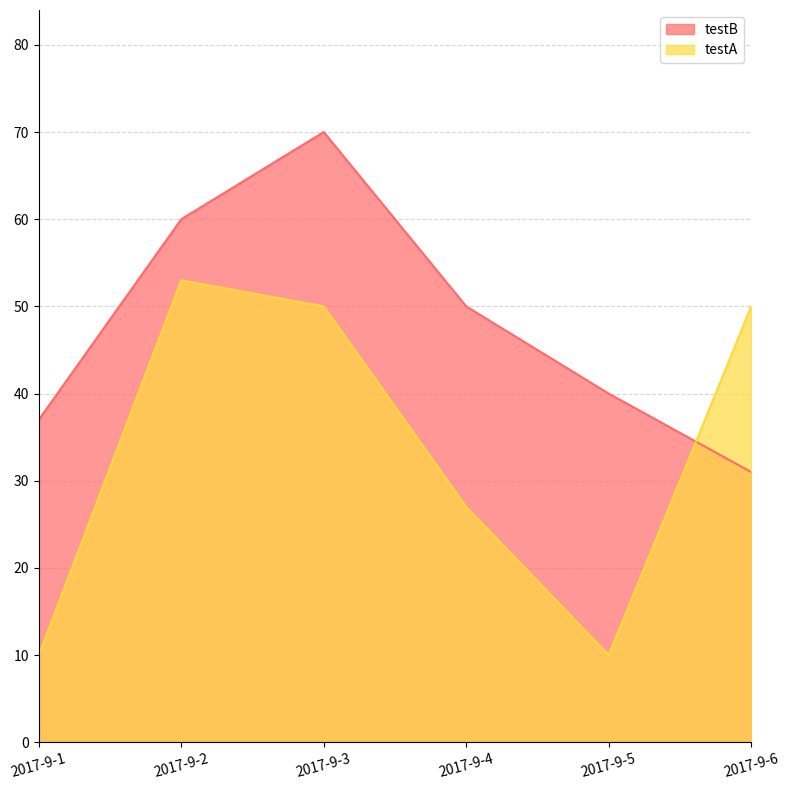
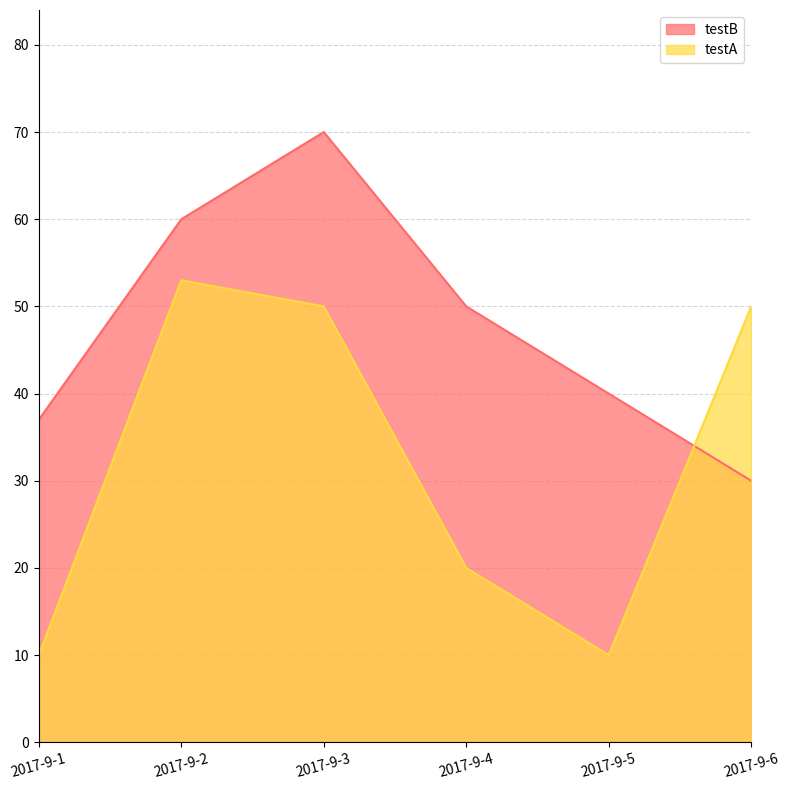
testA, 2017-9-4: 27 -> 20
testB, 2017-9-6: 31 -> 30
